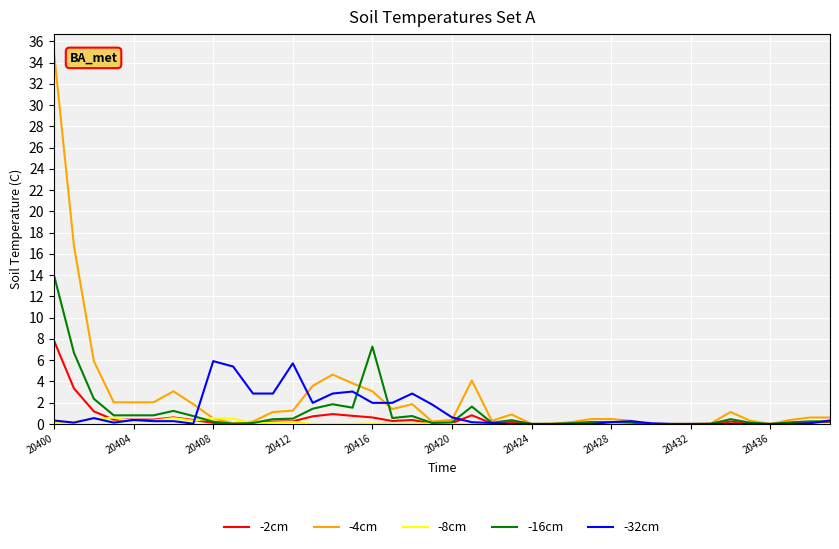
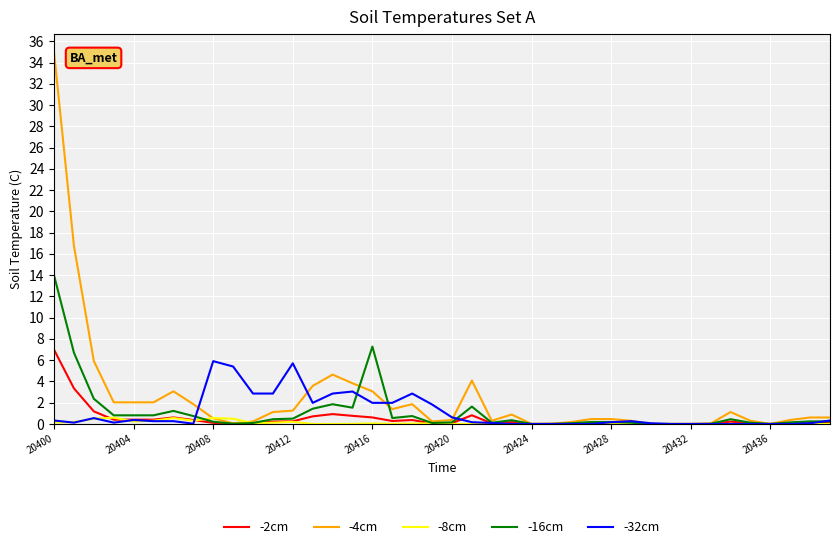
-2cm, 20400: 7.8 -> 7.0
